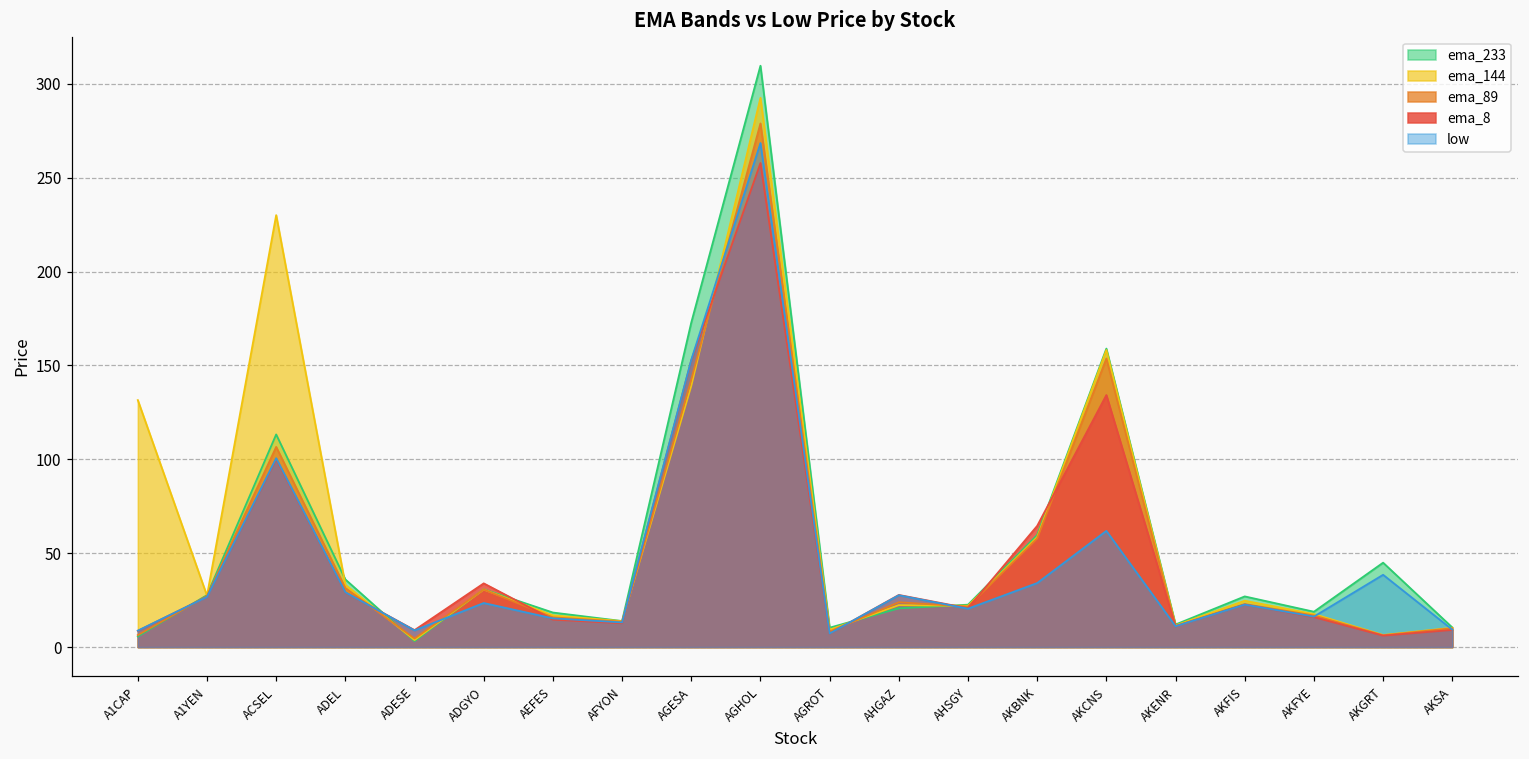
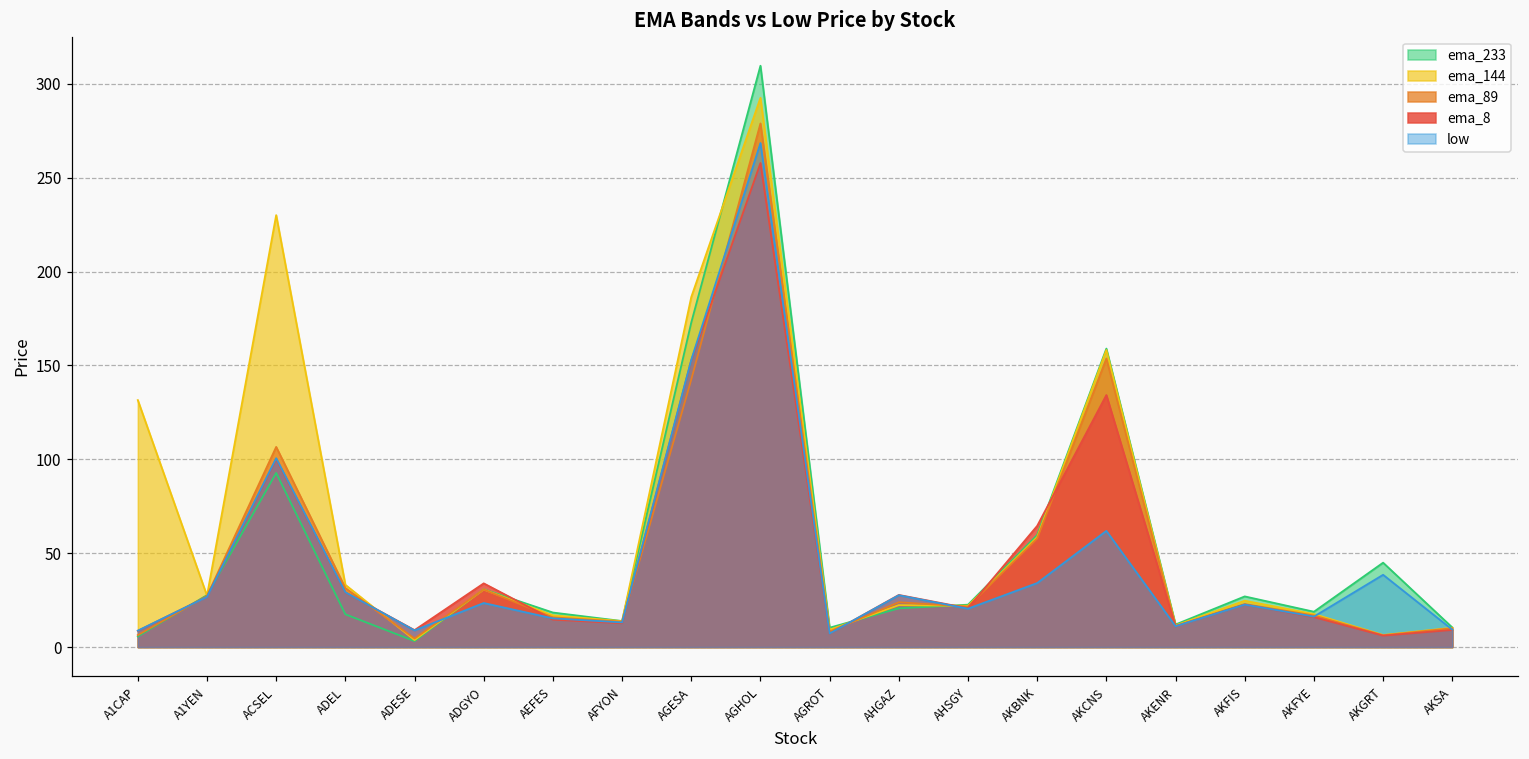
ema_233, ACSEL: 113 -> 93
ema_233, ADEL: 36 -> 17
ema_144, AGESA: 139 -> 186
